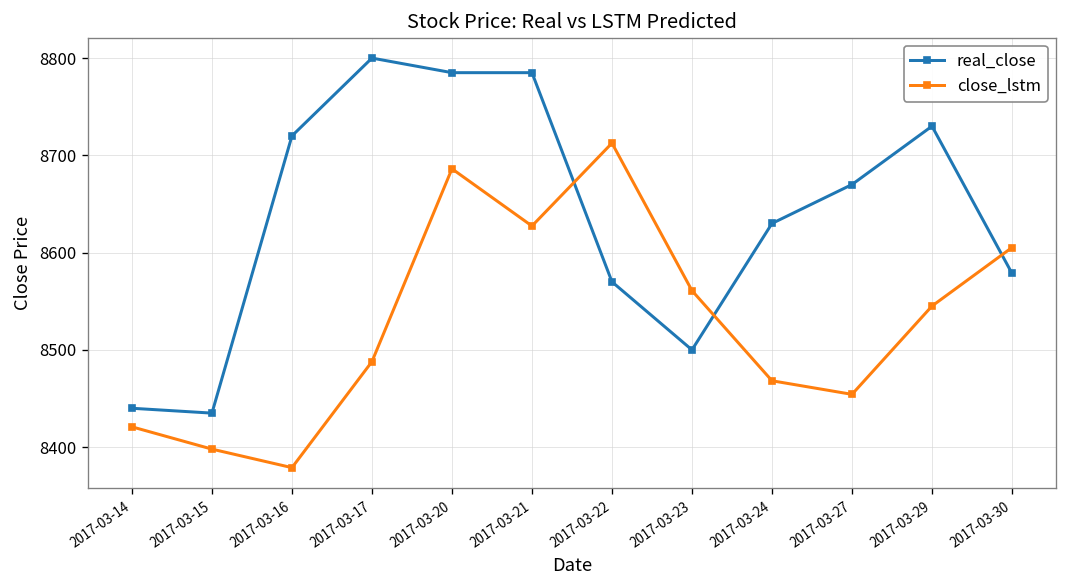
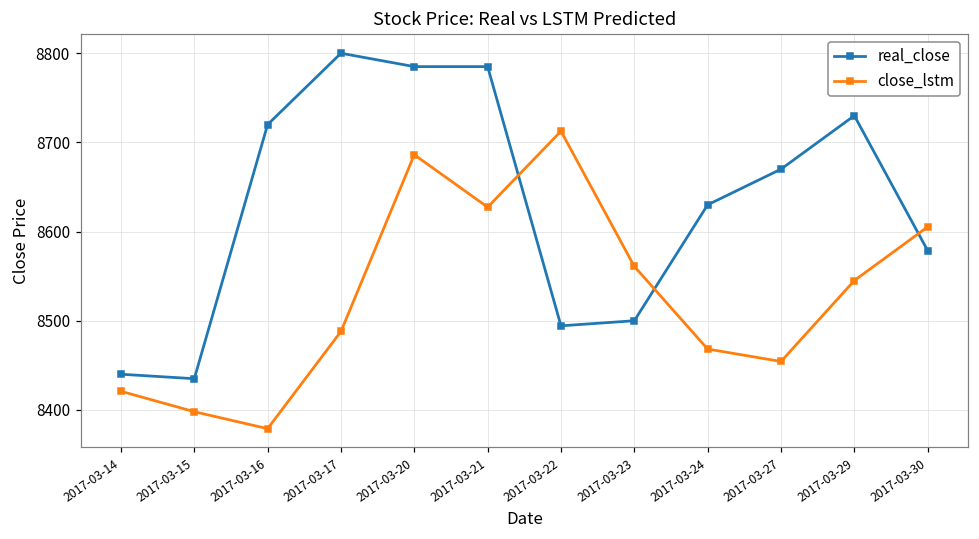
real_close, 2017-03-22: 8570 -> 8490
